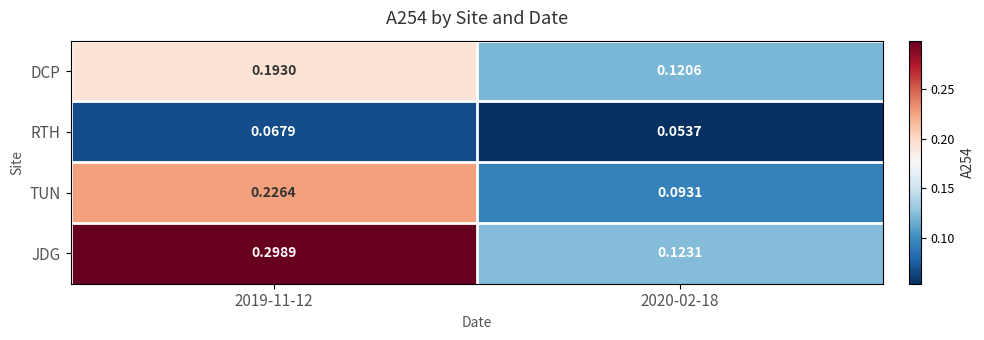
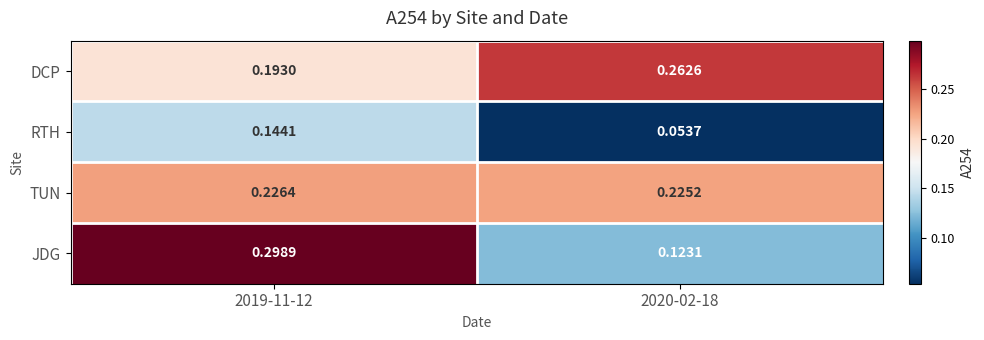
DCP, 2020-02-18: 0.1206 -> 0.2626
RTH, 2019-11-12: 0.0679 -> 0.1441
TUN, 2020-02-18: 0.0931 -> 0.2252
